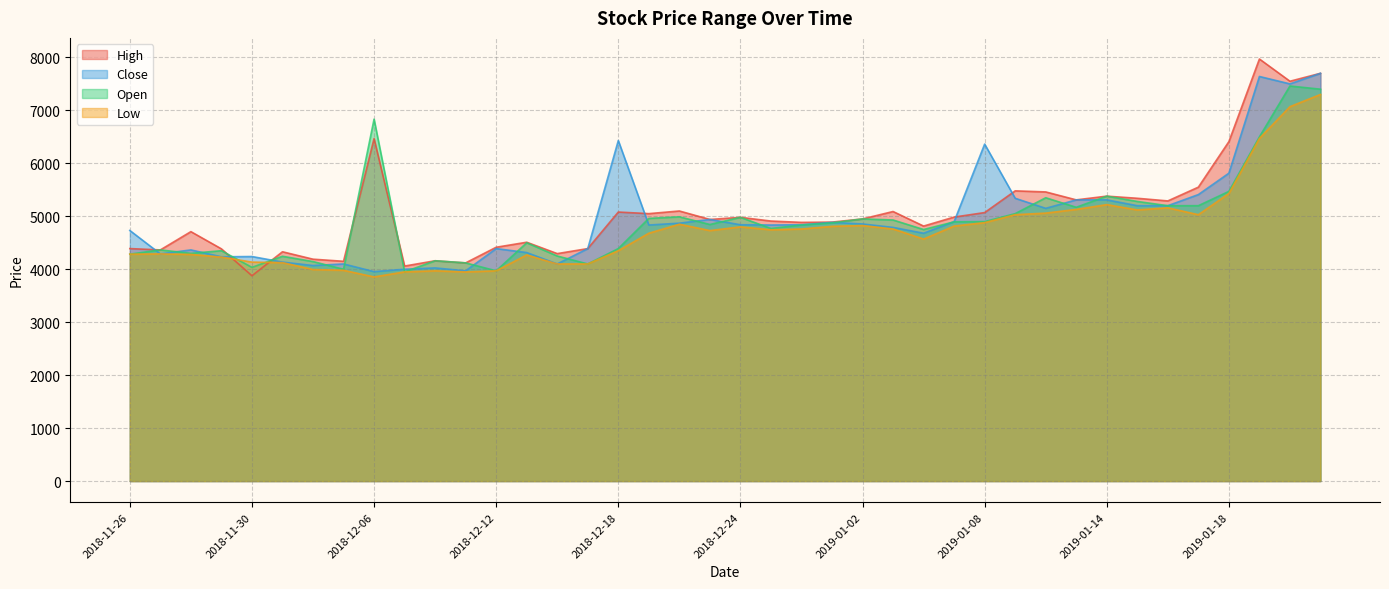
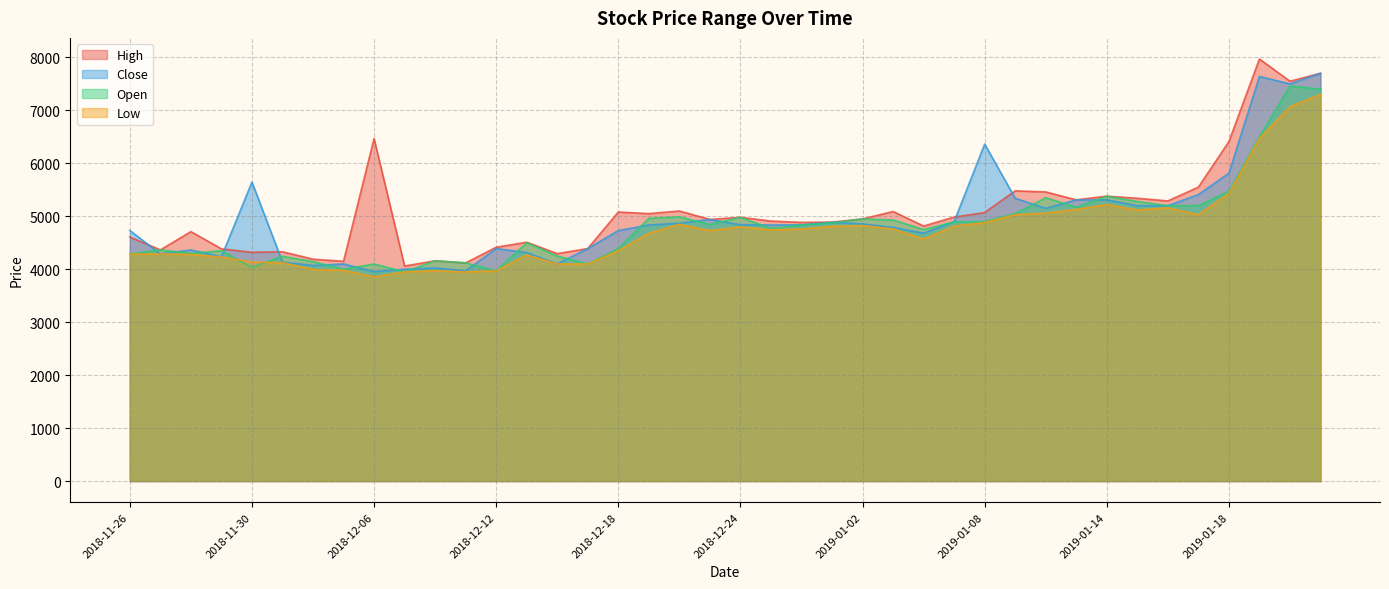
High, 2018-11-26: 4400 -> 4600
High, 2018-11-30: 3900 -> 4300
Close, 2018-11-30: 4200 -> 5600
Open, 2018-12-06: 6800 -> 4100
Close, 2018-12-18: 6400 -> 4700
